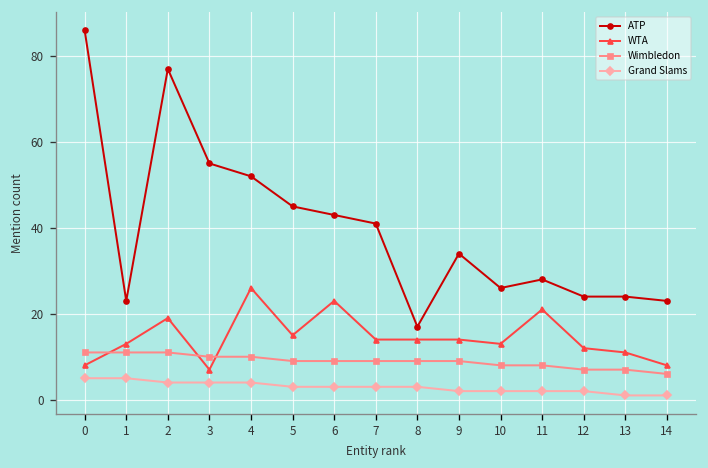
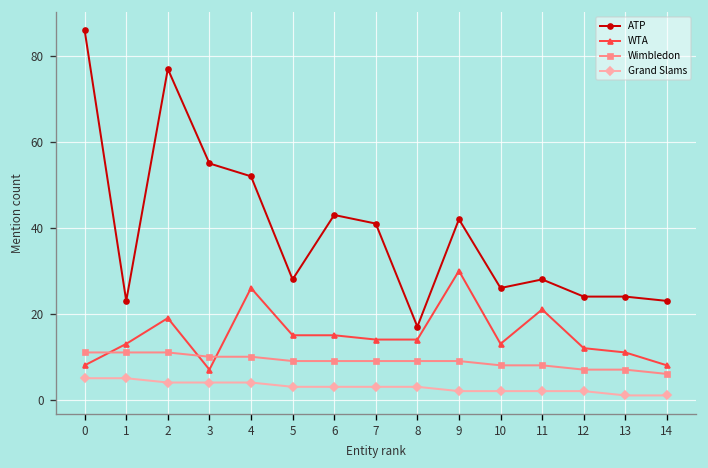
ATP, 5: 45 -> 28
WTA, 6: 23 -> 15
ATP, 9: 34 -> 42
WTA, 9: 14 -> 30
